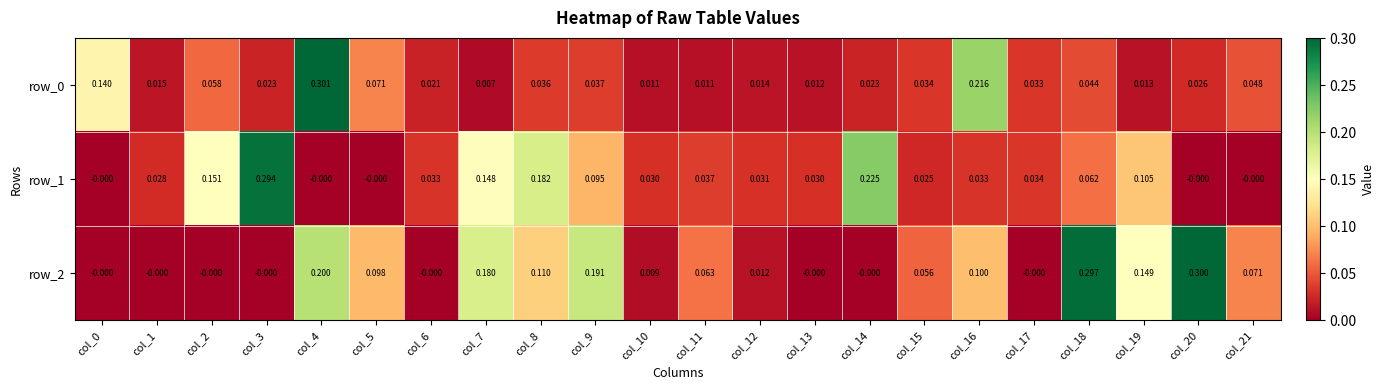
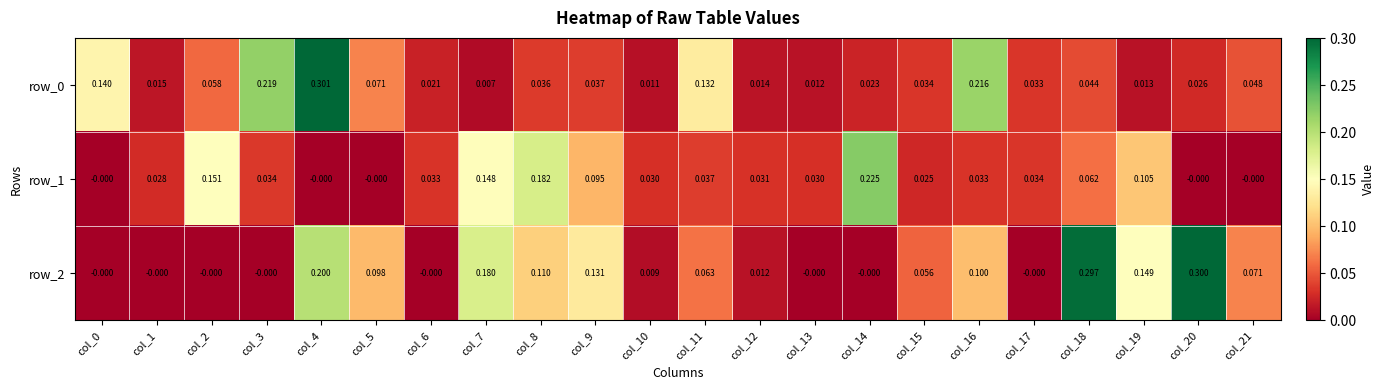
row_0, col_3: 0.023 -> 0.219
row_0, col_11: 0.011 -> 0.132
row_1, col_3: 0.294 -> 0.034
row_2, col_9: 0.191 -> 0.131
